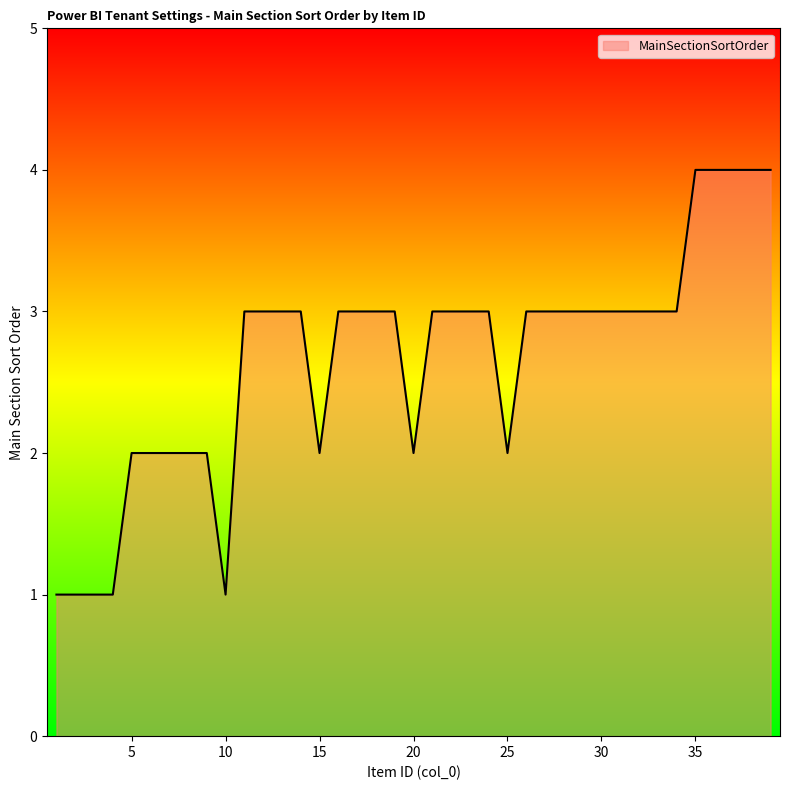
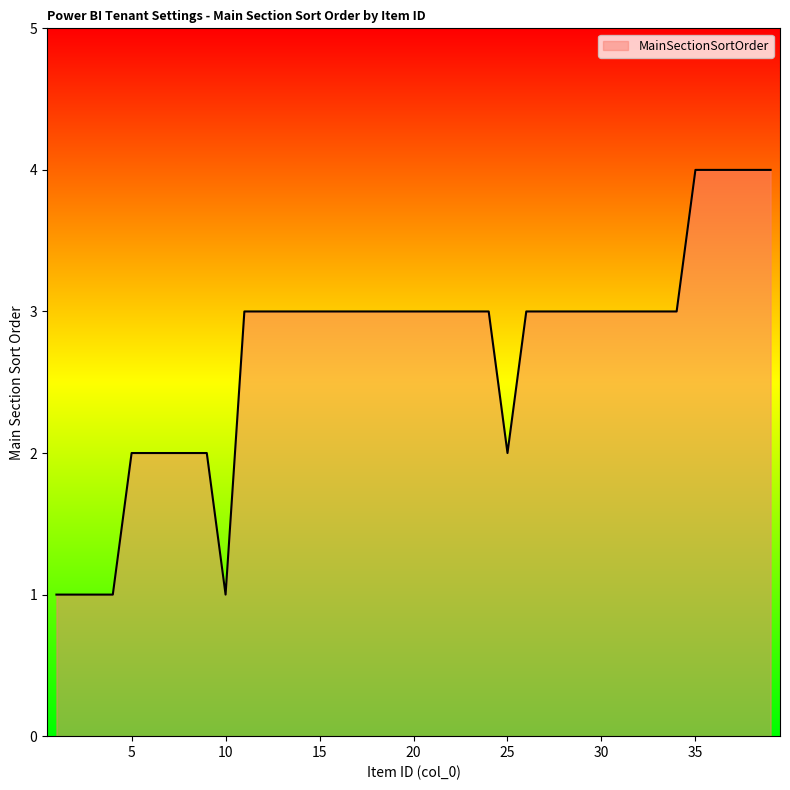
15: 2 -> 3
20: 2 -> 3
